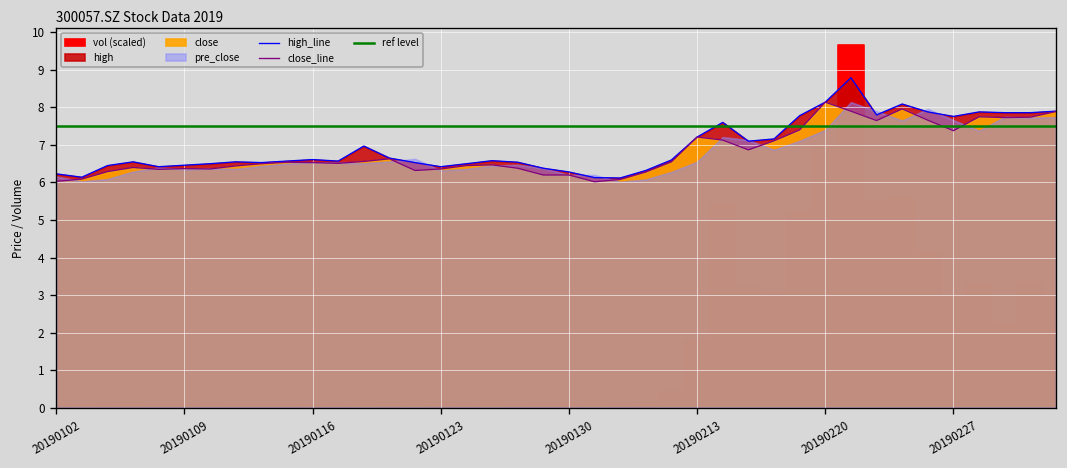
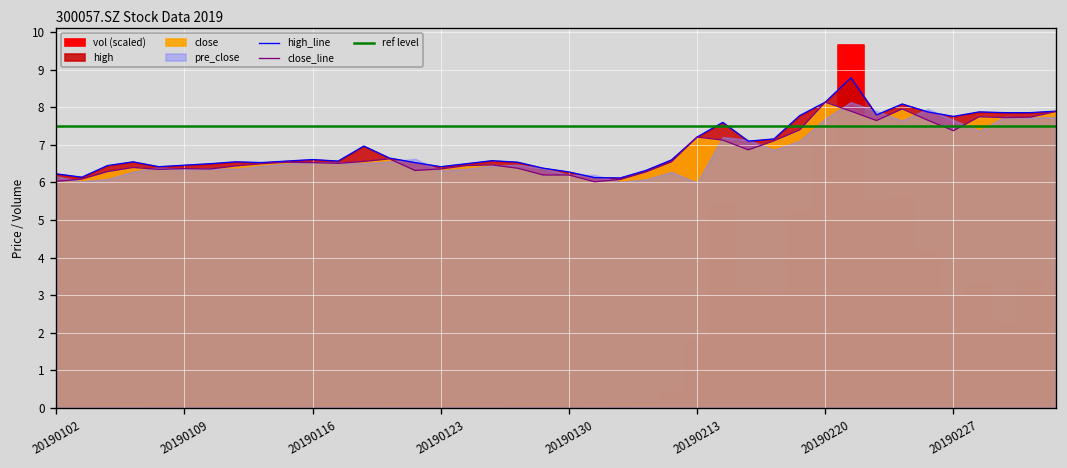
pre_close, 20190213: 6.6 -> 6.0
pre_close, 20190220: 7.4 -> 7.7
